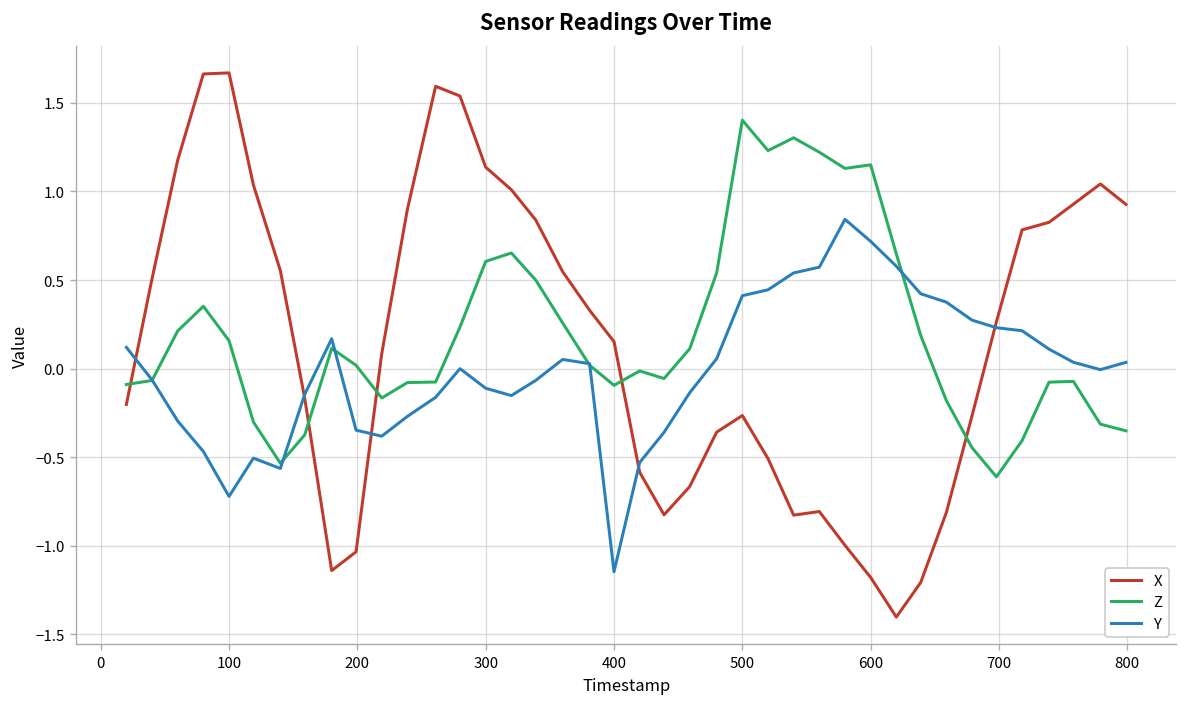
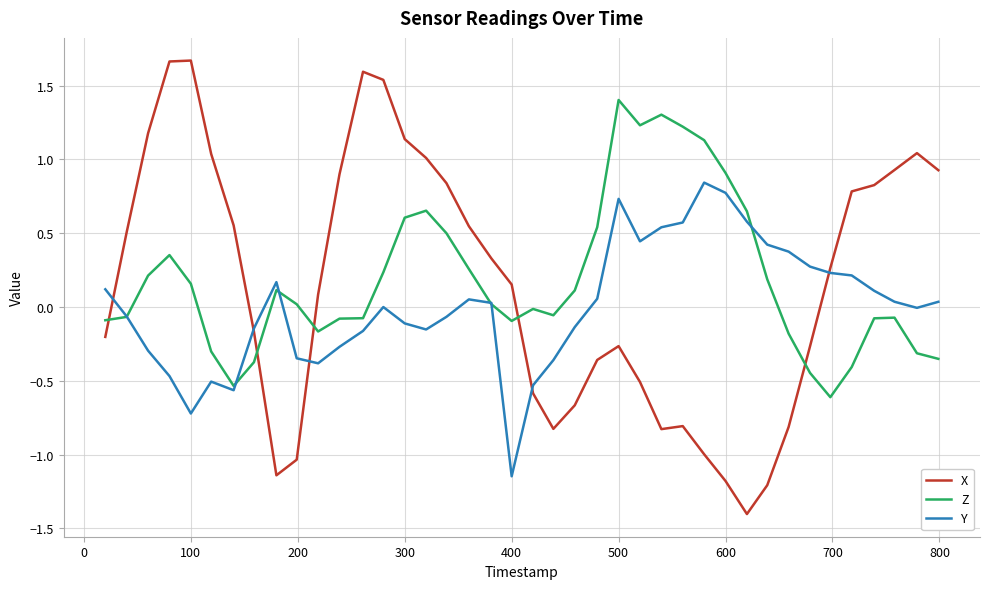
Y, 500: 0.41 -> 0.73
Z, 600: 1.15 -> 0.91
Y, 600: 0.72 -> 0.77
